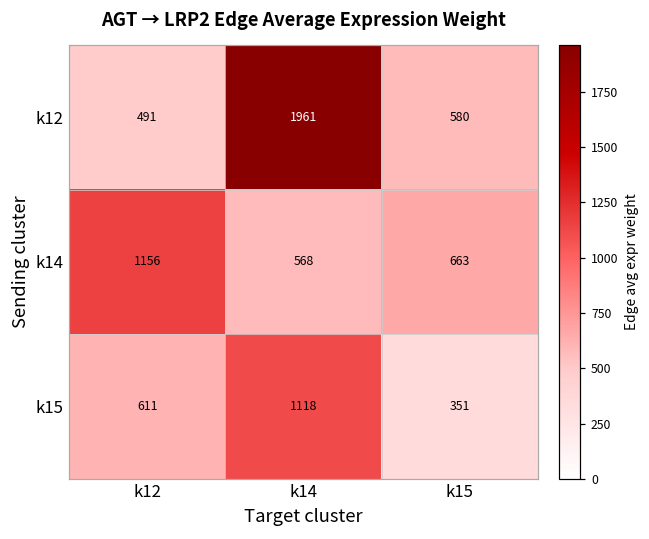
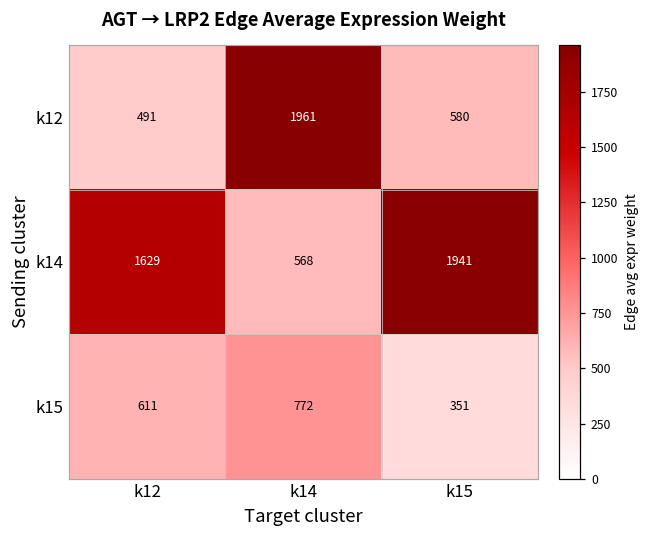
k14, k12: 1156 -> 1629
k14, k15: 663 -> 1941
k15, k14: 1118 -> 772
